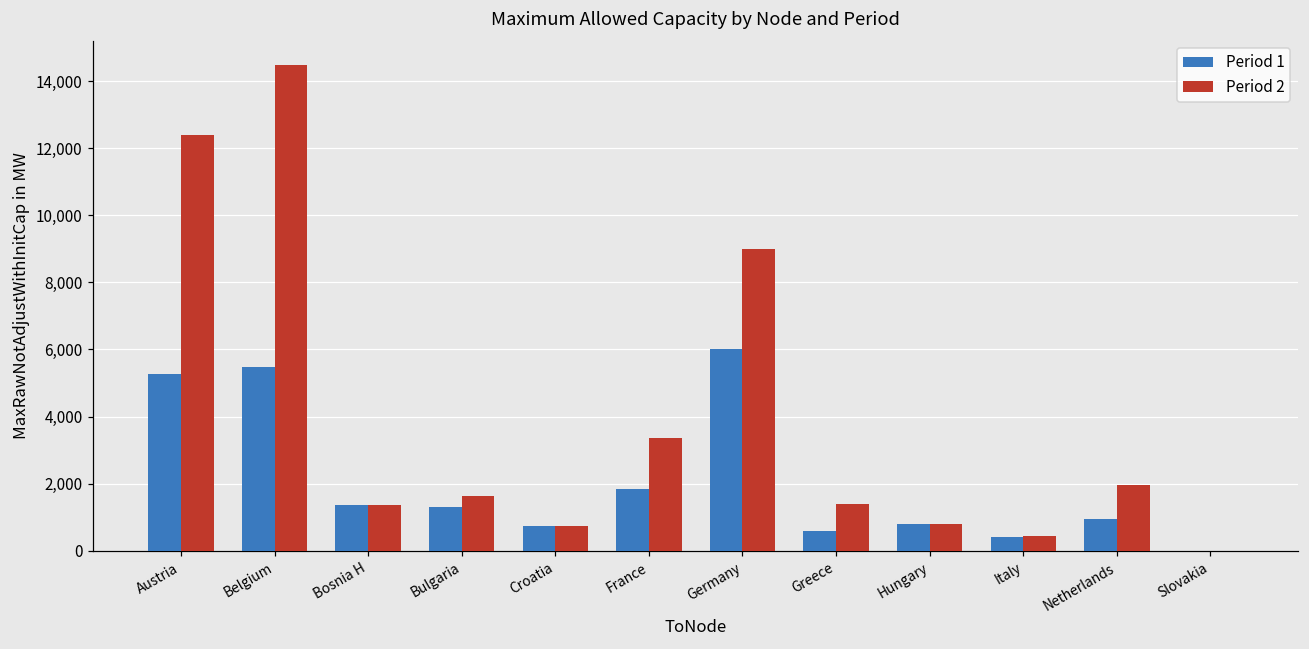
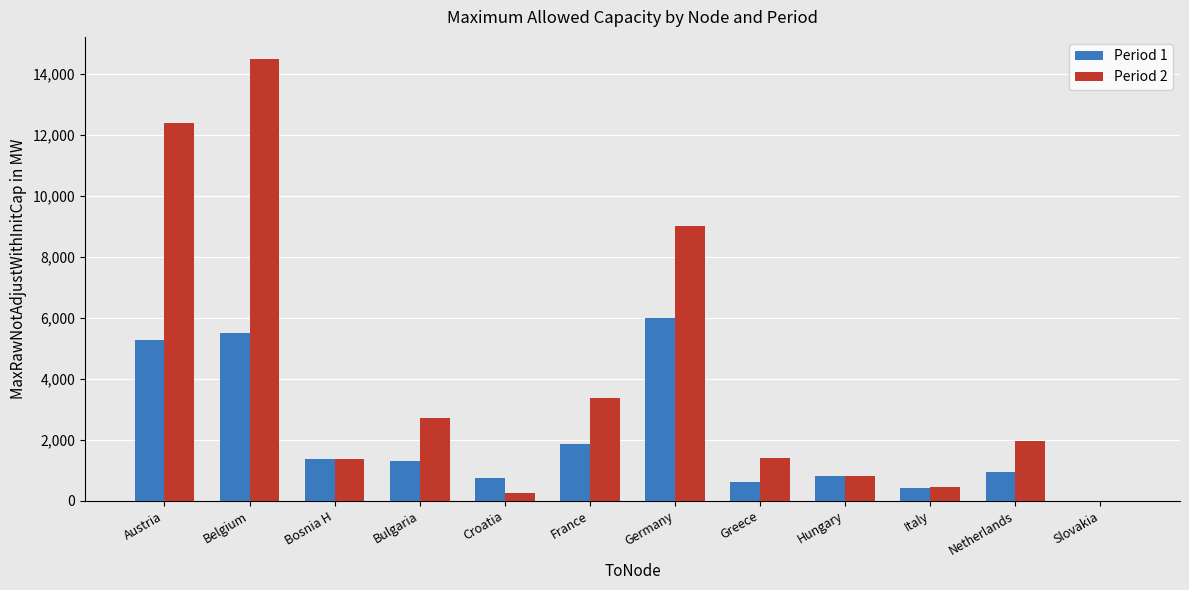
Period 2, Bulgaria: 1,600 -> 2,700
Period 2, Croatia: 800 -> 300
